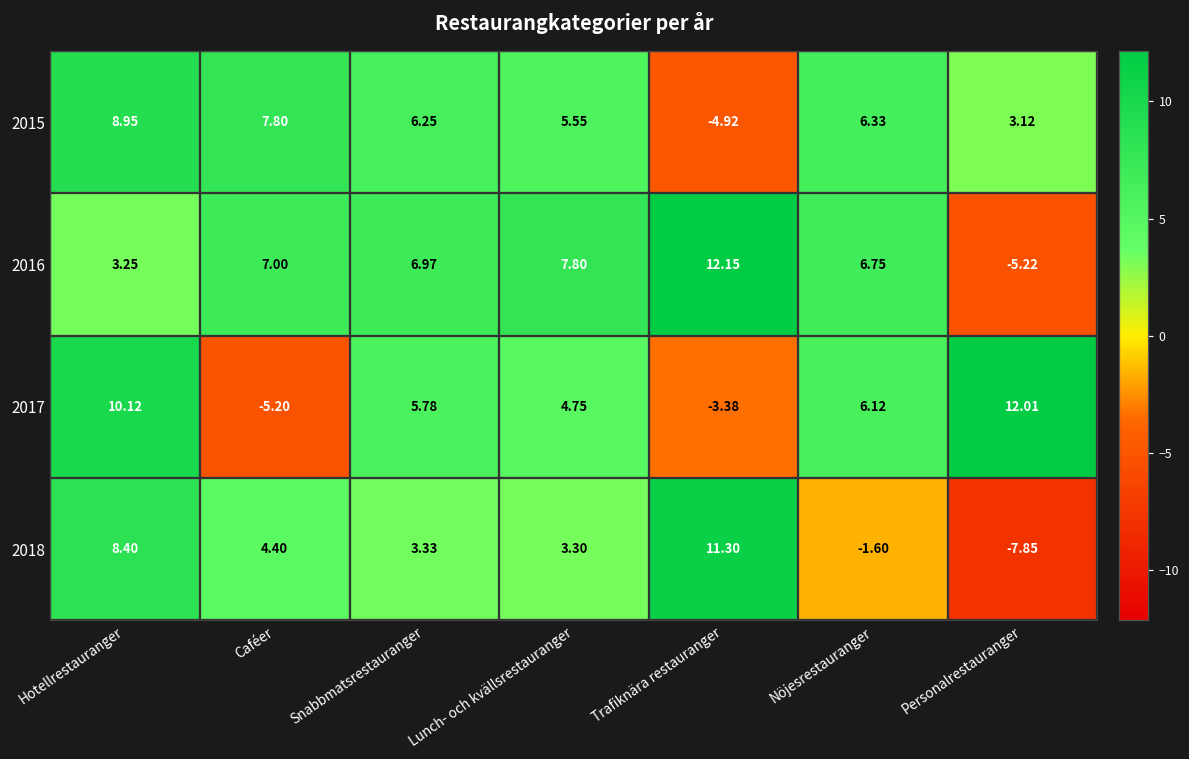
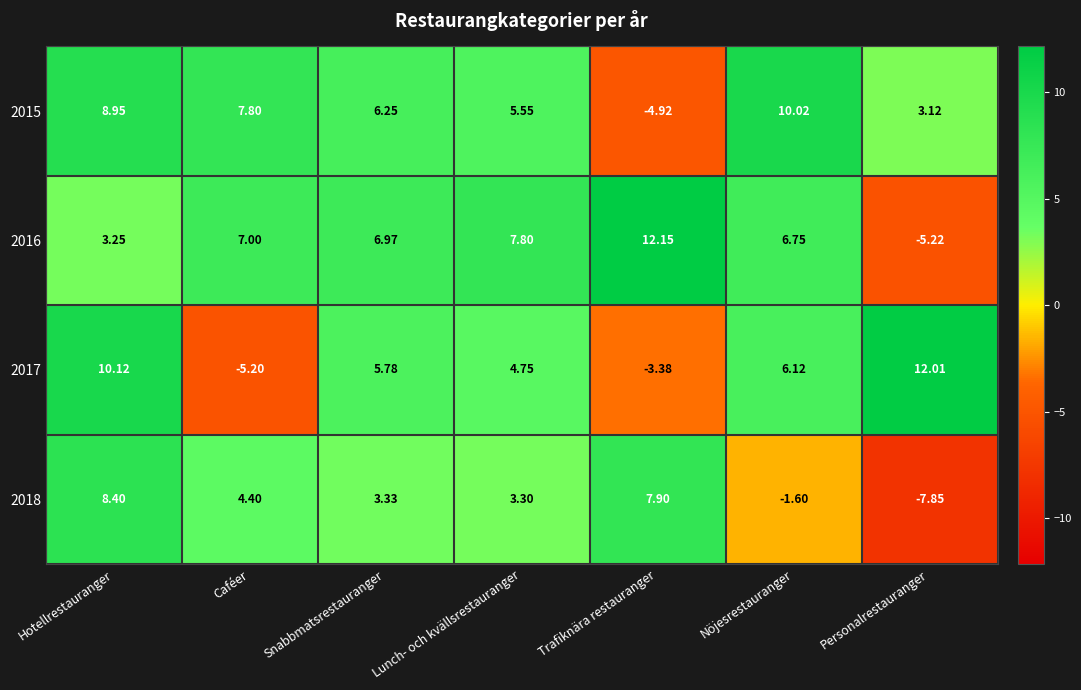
2015, Nöjesrestauranger: 6.33 -> 10.02
2018, Trafiknära restauranger: 11.30 -> 7.90
